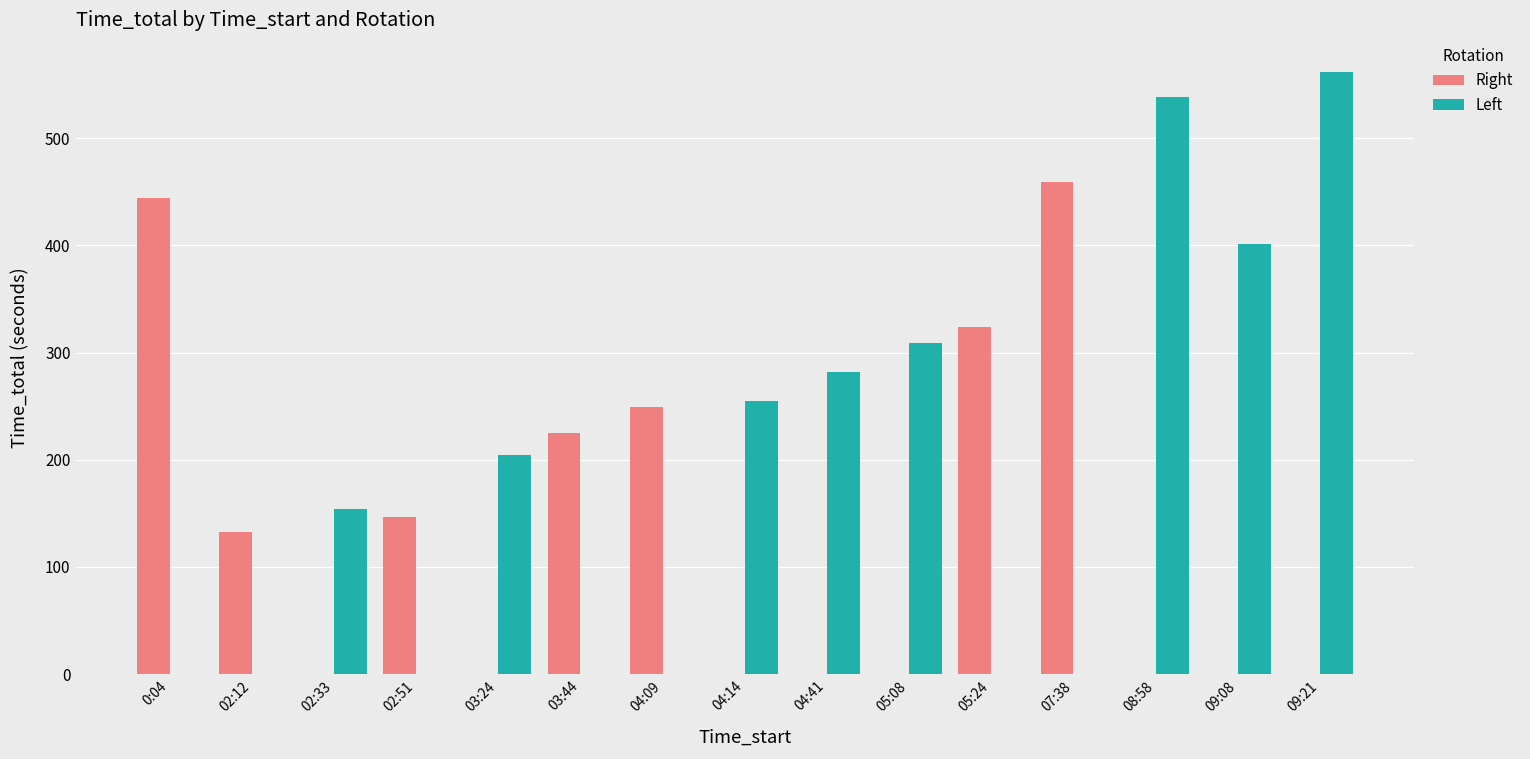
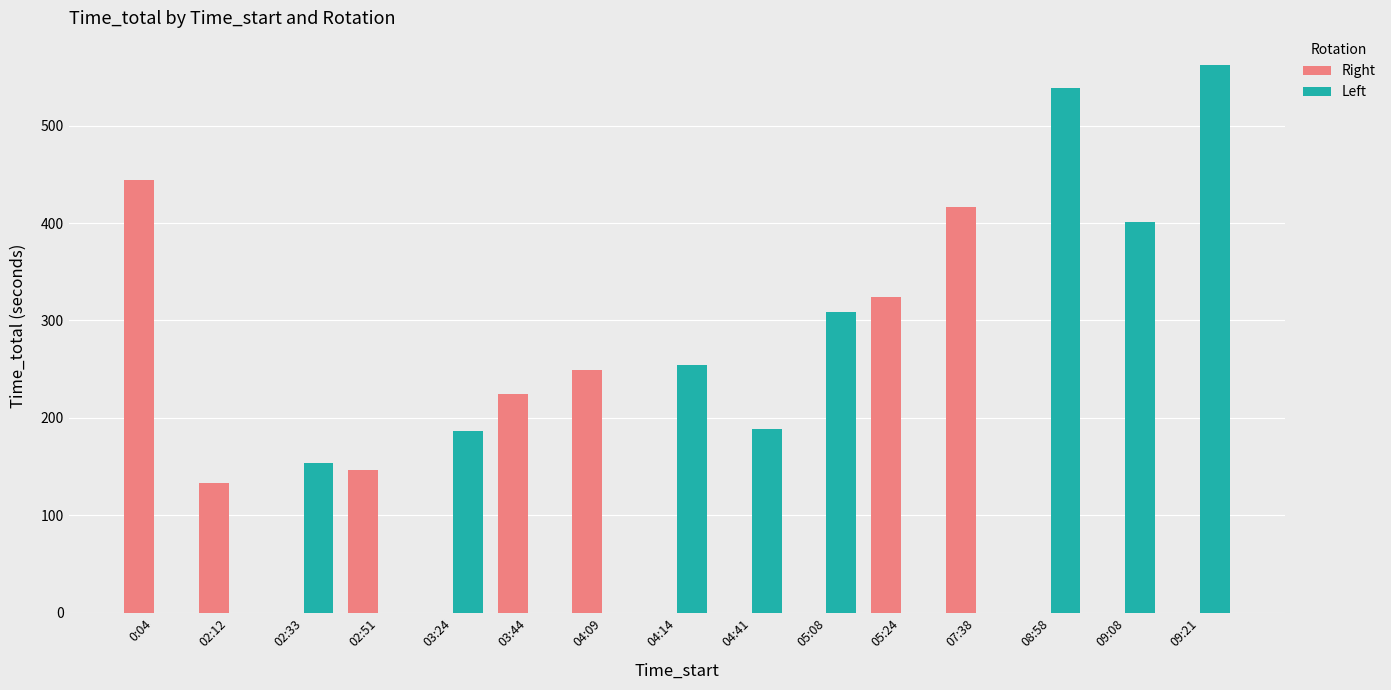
Left, 03:24: 200 -> 190
Left, 04:41: 280 -> 190
Right, 07:38: 460 -> 420
